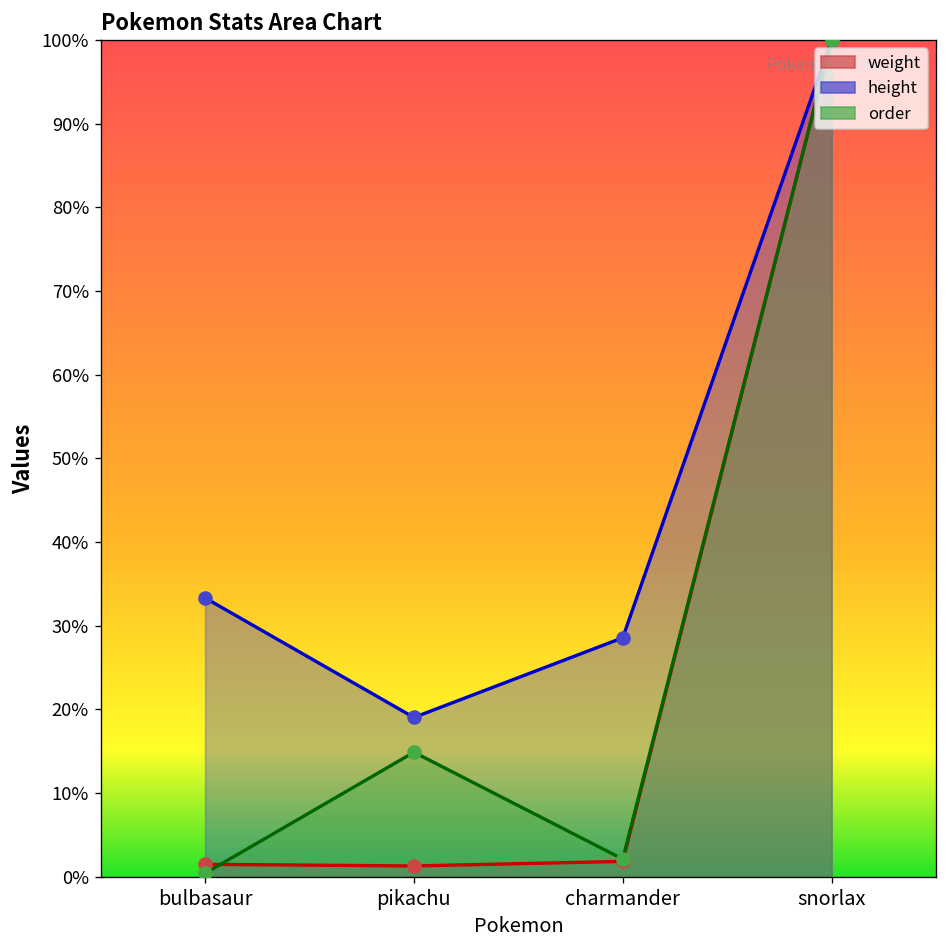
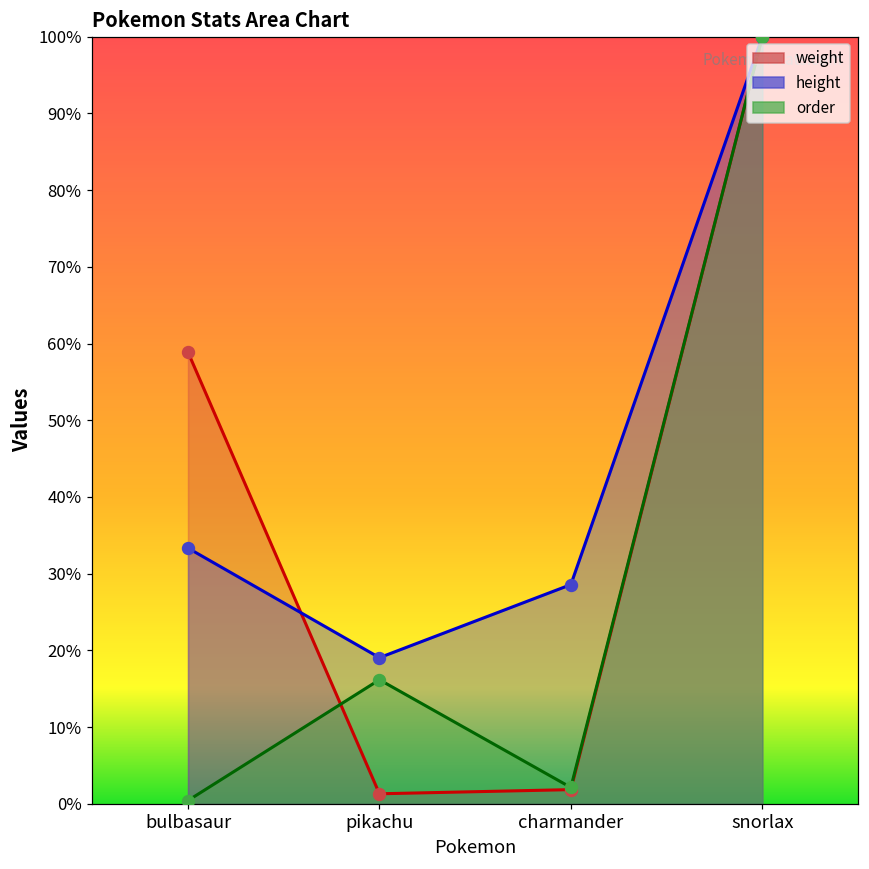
weight, bulbasaur: 2% -> 59%
order, pikachu: 15% -> 16%
